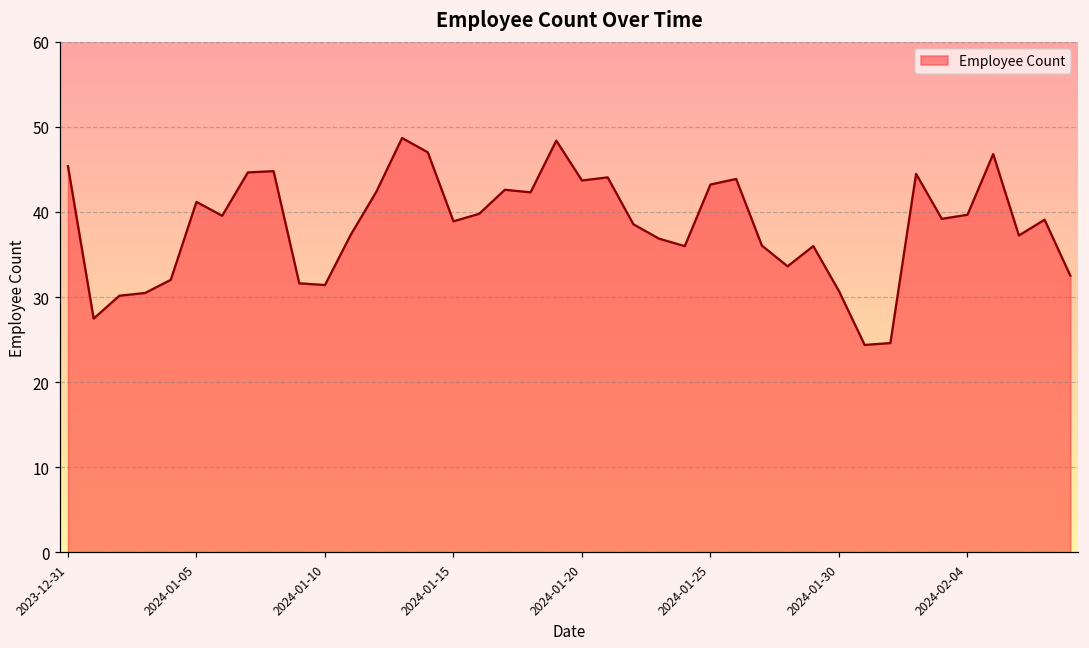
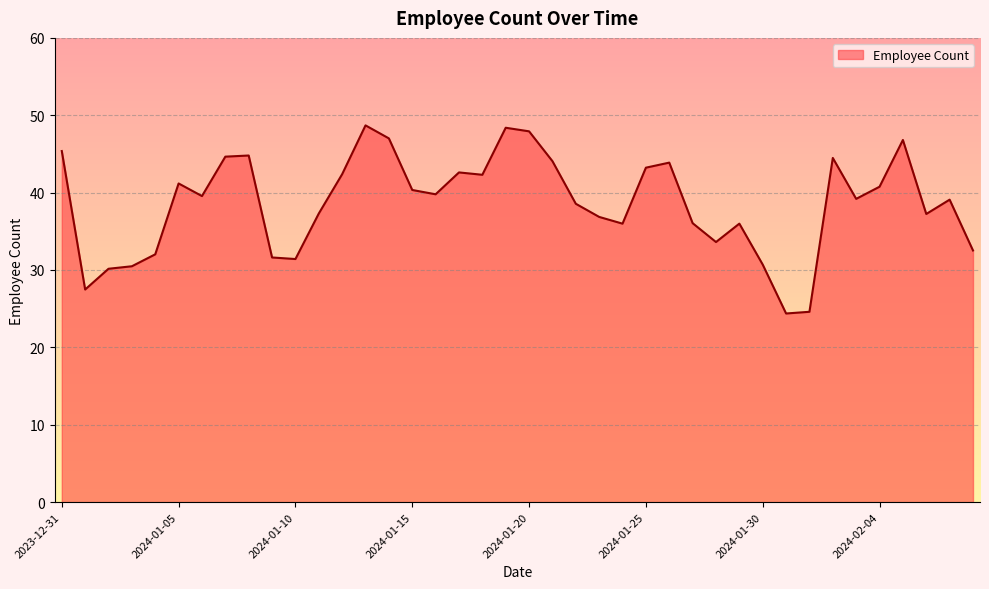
2024-01-15: 39 -> 40
2024-01-20: 44 -> 48
2024-02-04: 40 -> 41
